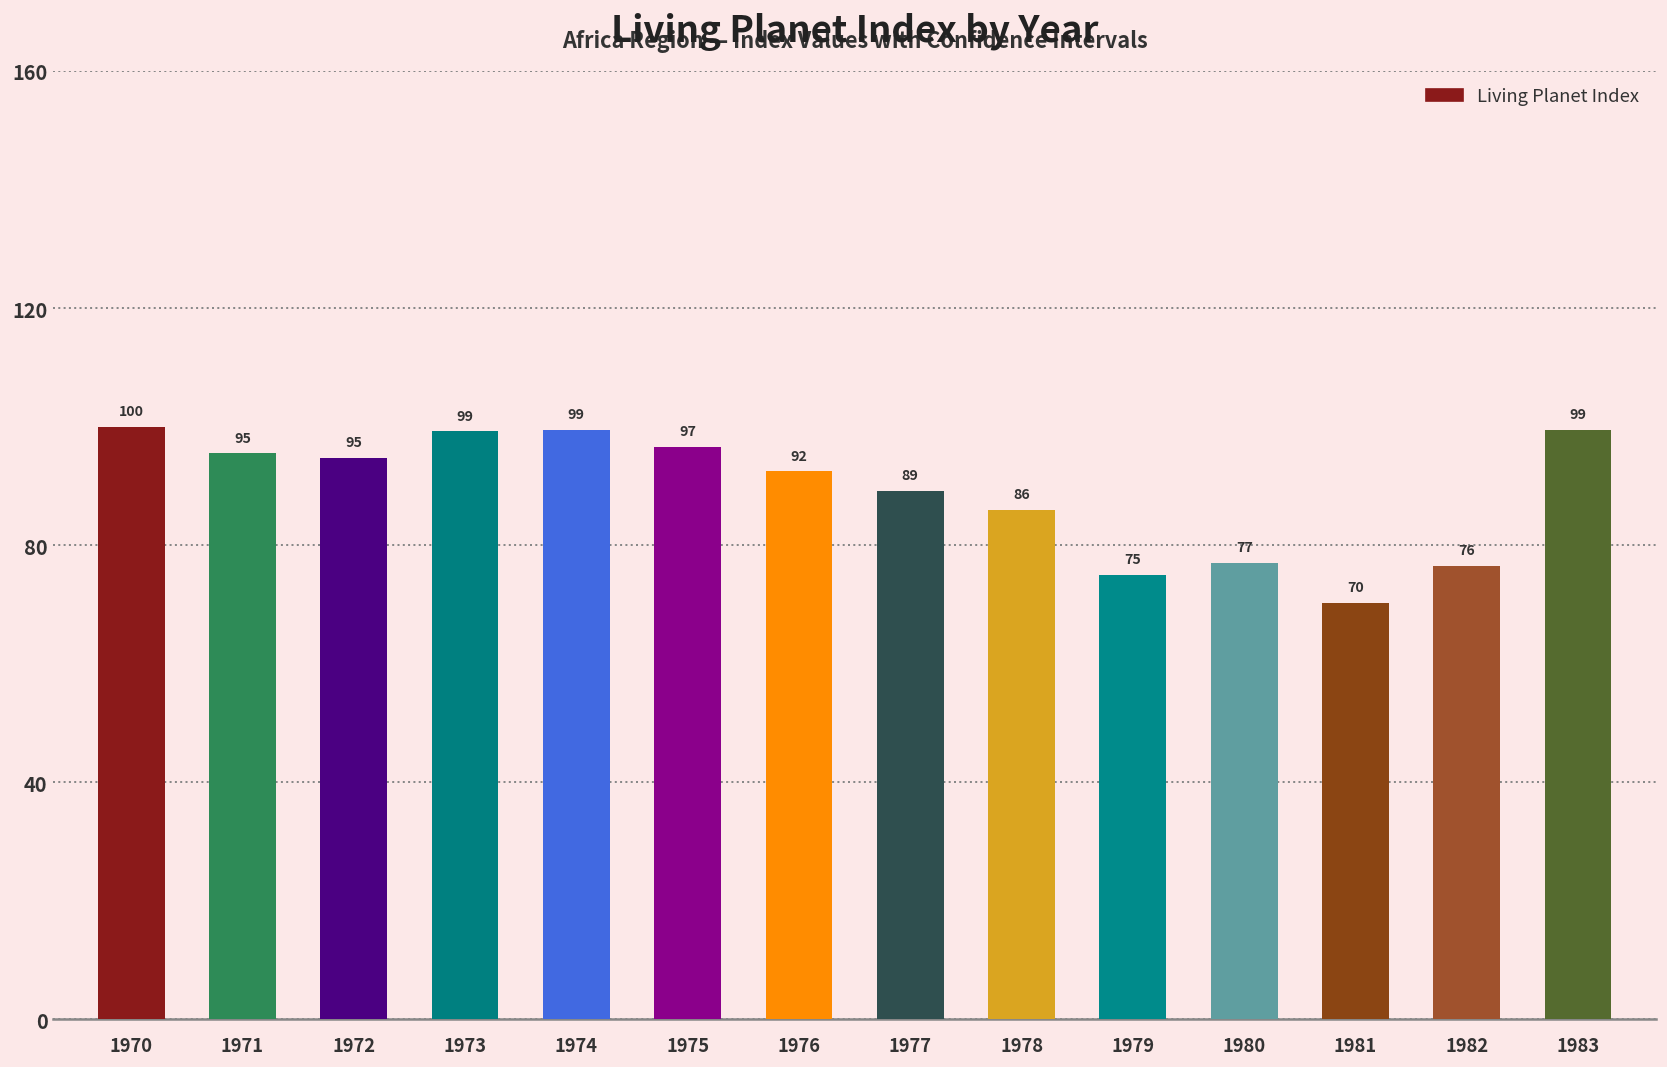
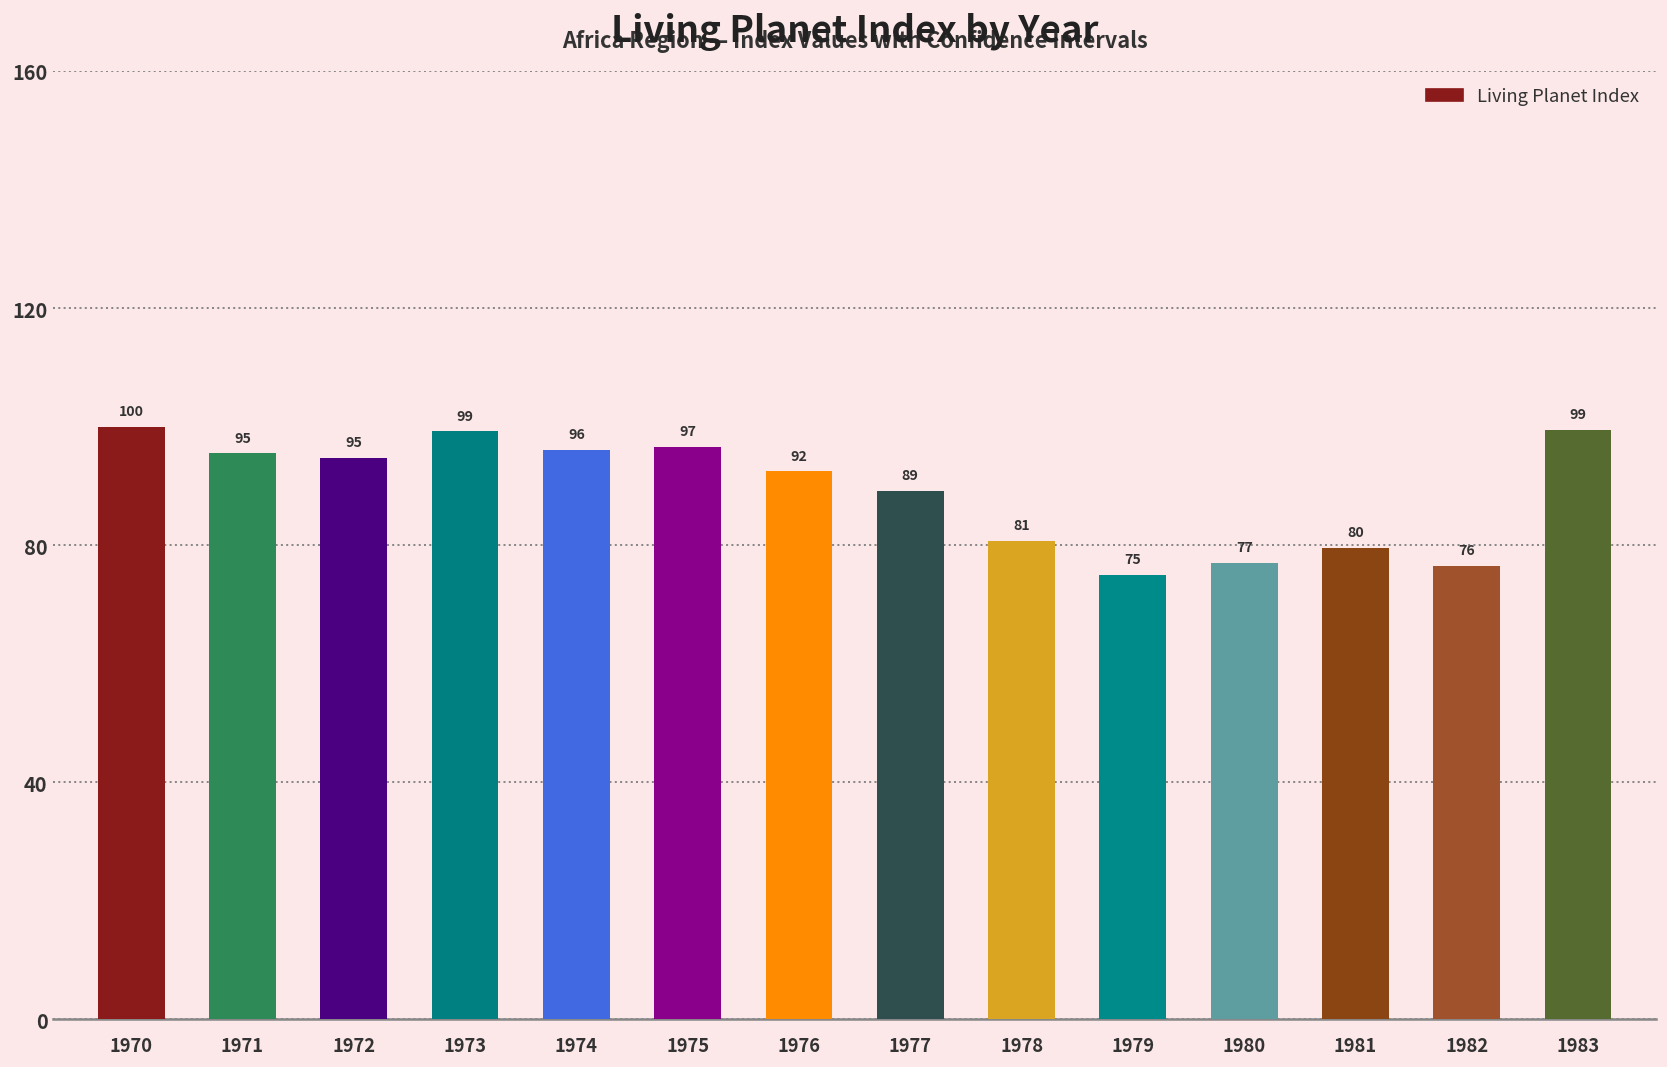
1974: 99 -> 96
1978: 86 -> 81
1981: 70 -> 80
